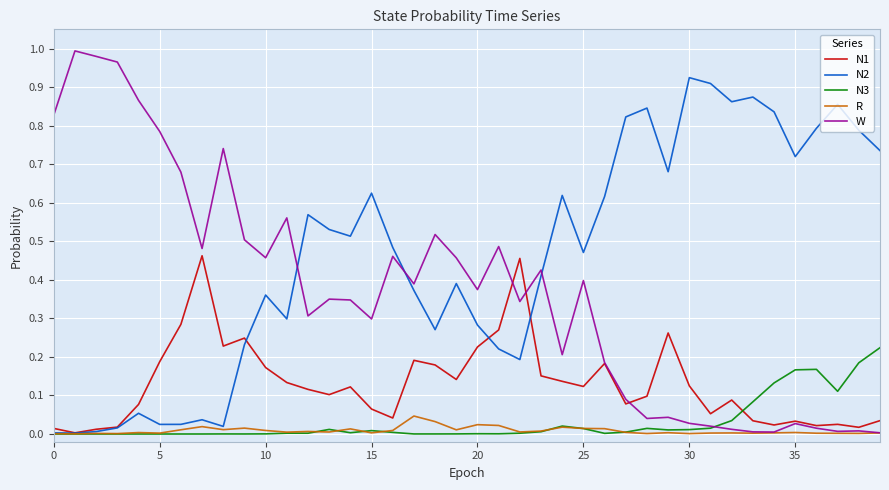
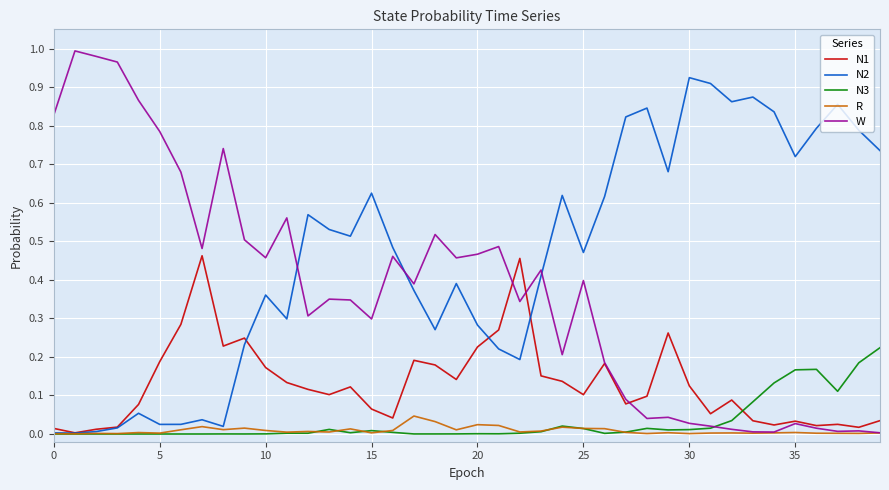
W, 20: 0.37 -> 0.47
N1, 25: 0.12 -> 0.10
